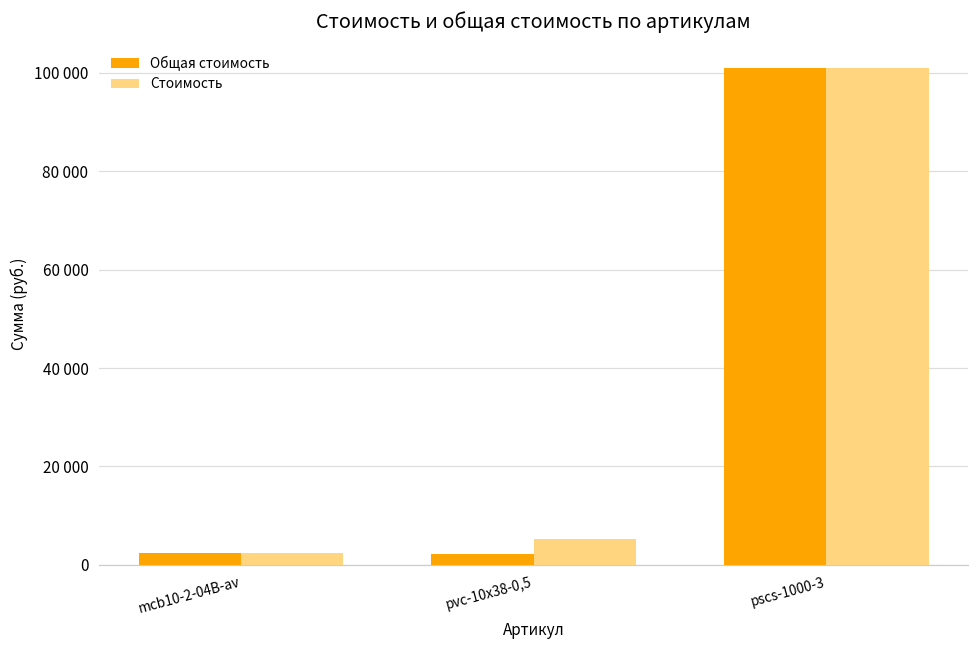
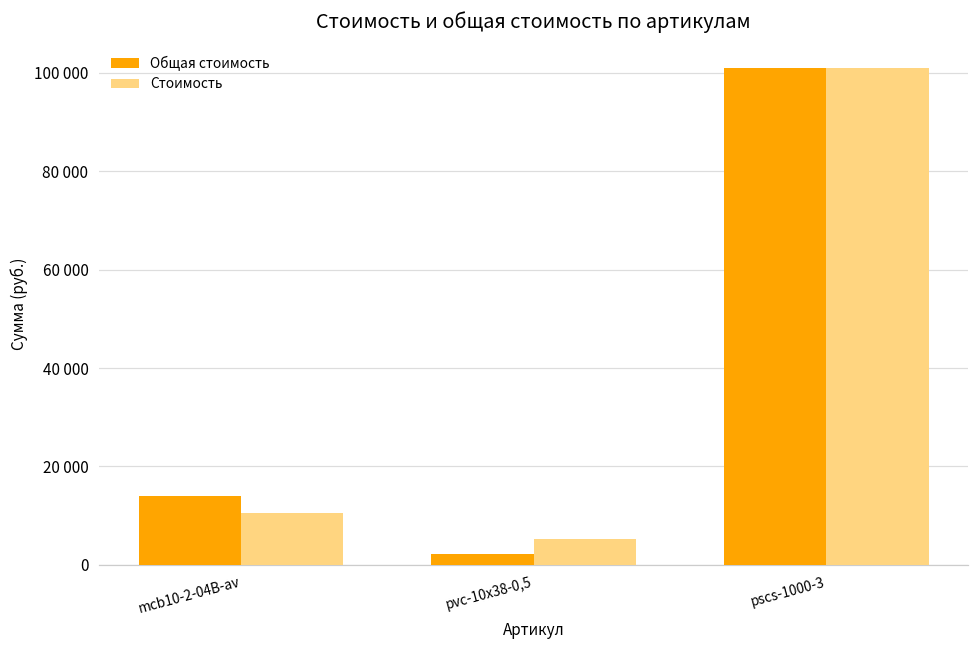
Общая стоимость, mcb10-2-04B-av: 2000 -> 14000
Стоимость, mcb10-2-04B-av: 2000 -> 11000
